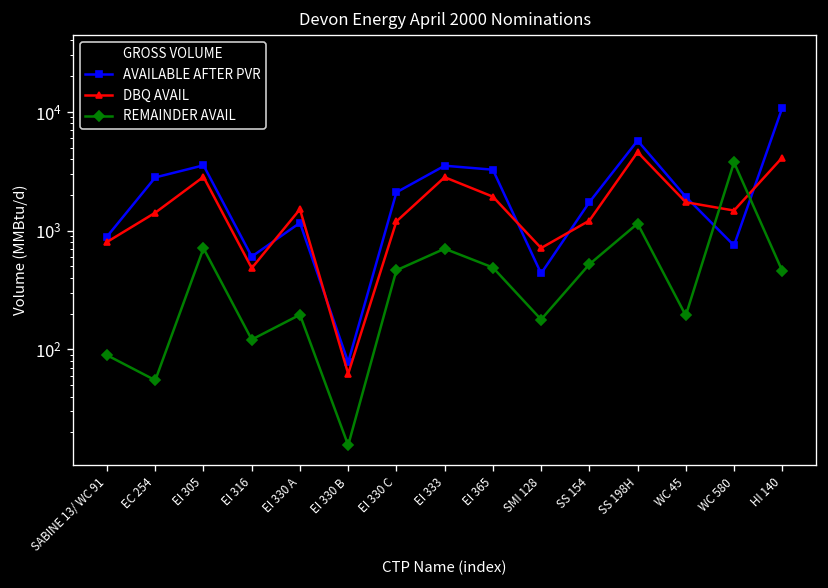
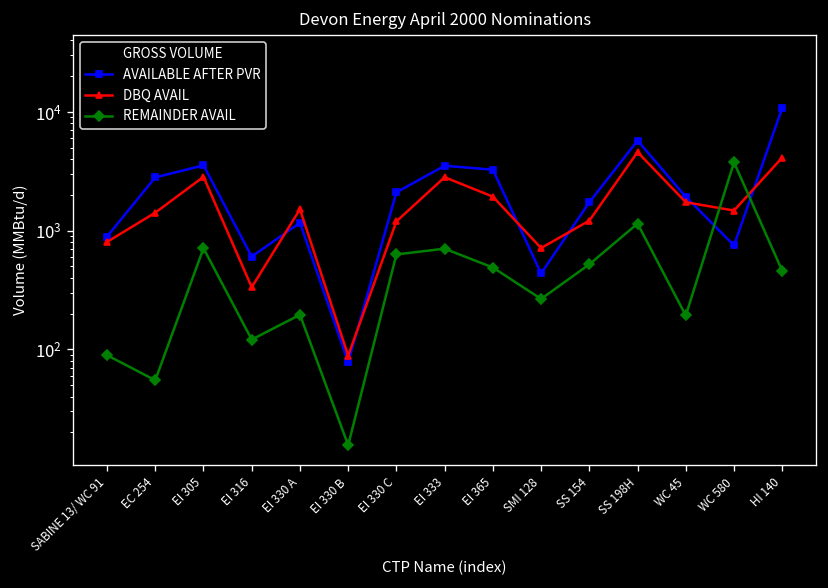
DBQ AVAIL, EI 316: 500 -> 330
DBQ AVAIL, EI 330 B: 60 -> 90
REMAINDER AVAIL, EI 330 C: 500 -> 600
REMAINDER AVAIL, SMI 128: 180 -> 270
